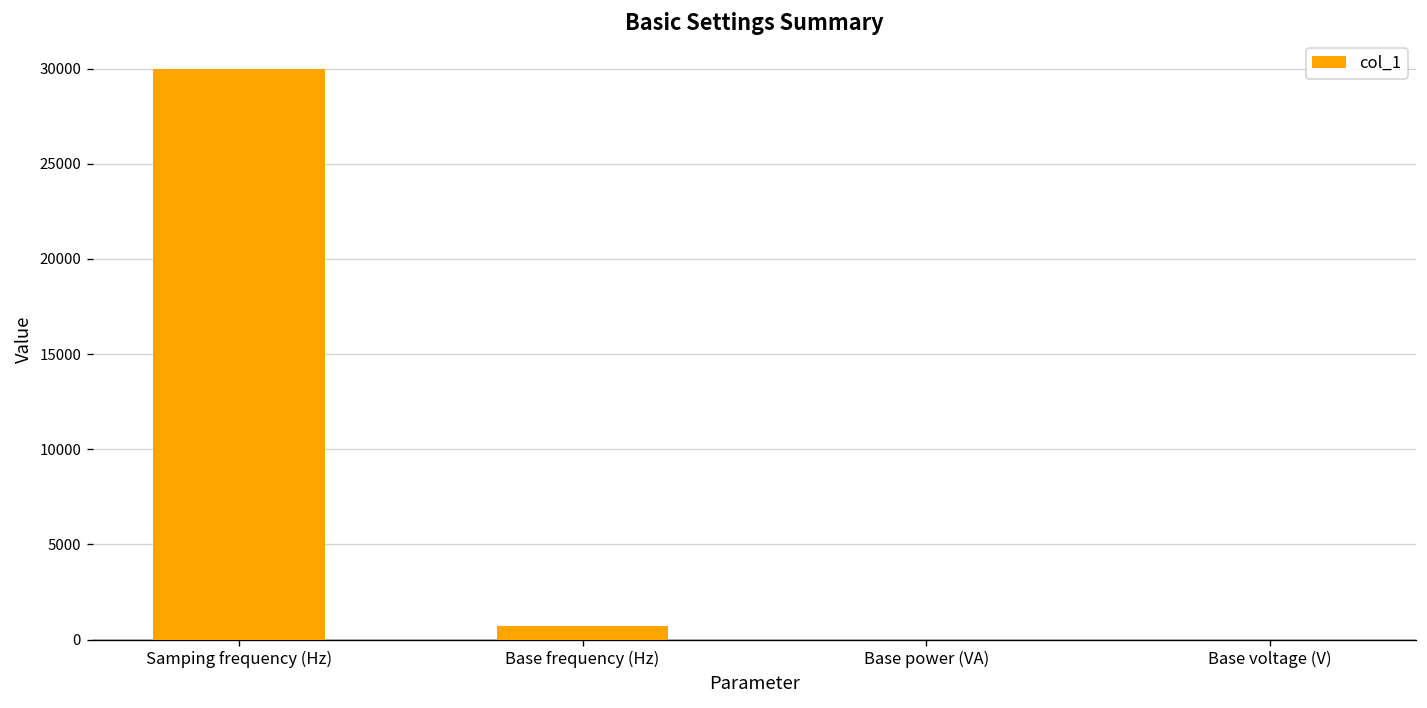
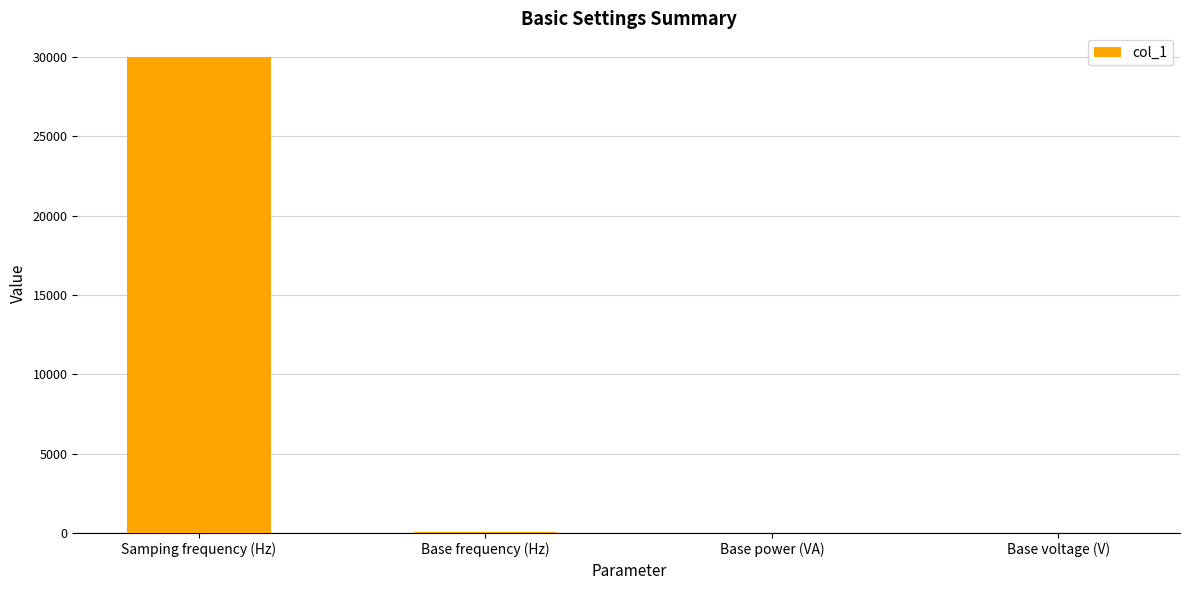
Base frequency (Hz): 700 -> 100
